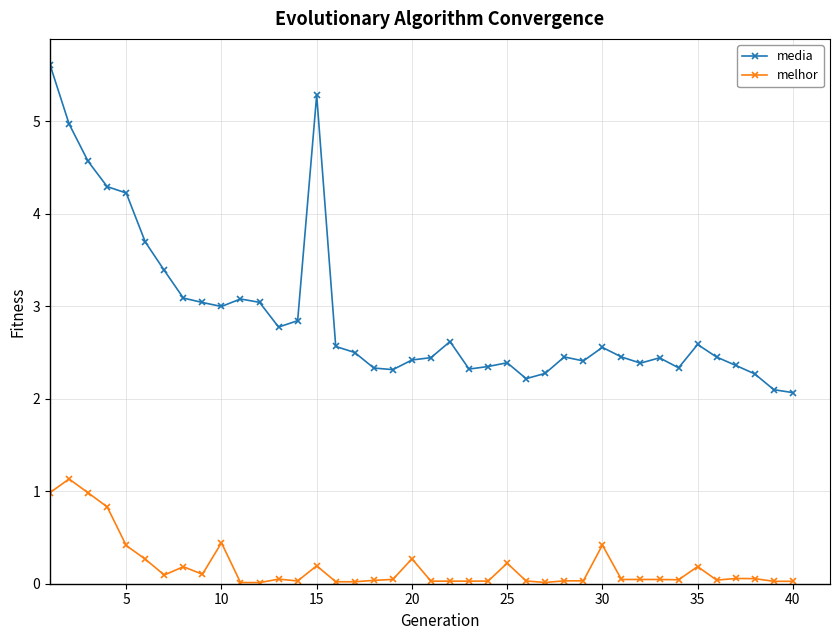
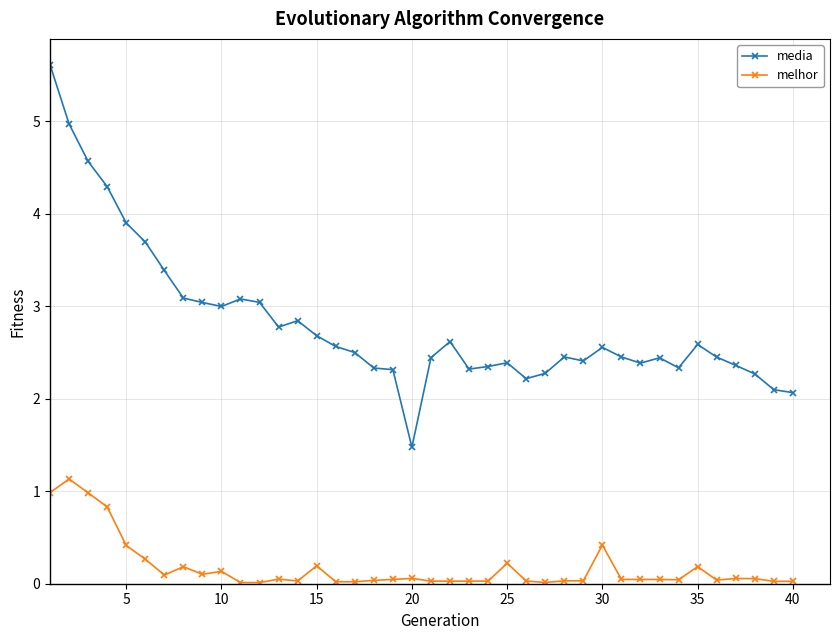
media, 5: 4.2 -> 3.9
melhor, 10: 0.4 -> 0.1
media, 15: 5.3 -> 2.7
media, 20: 2.4 -> 1.5
melhor, 20: 0.3 -> 0.1
